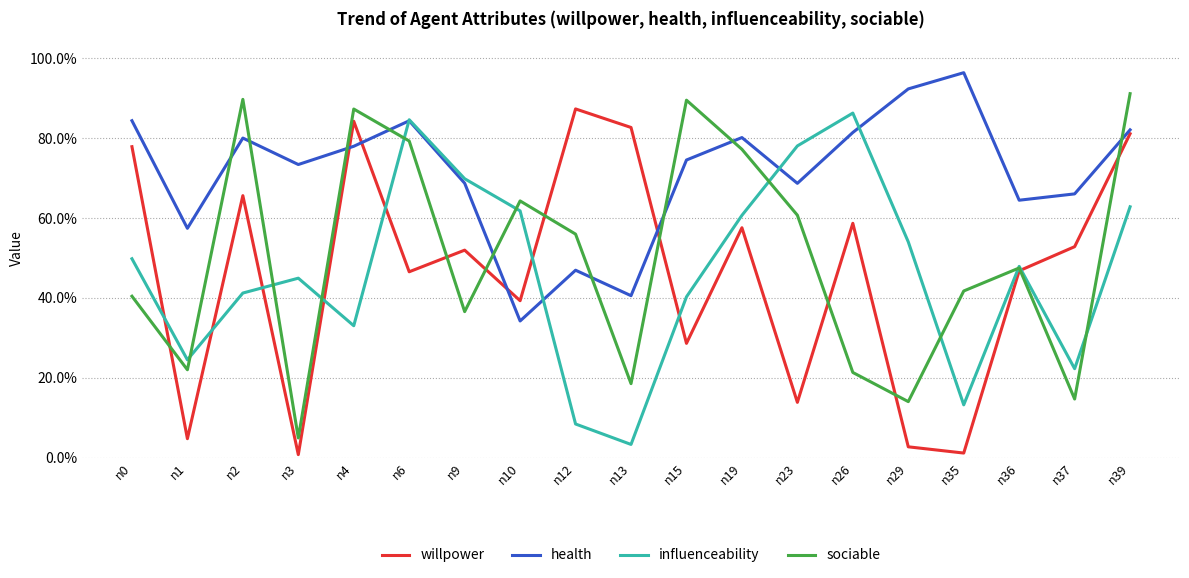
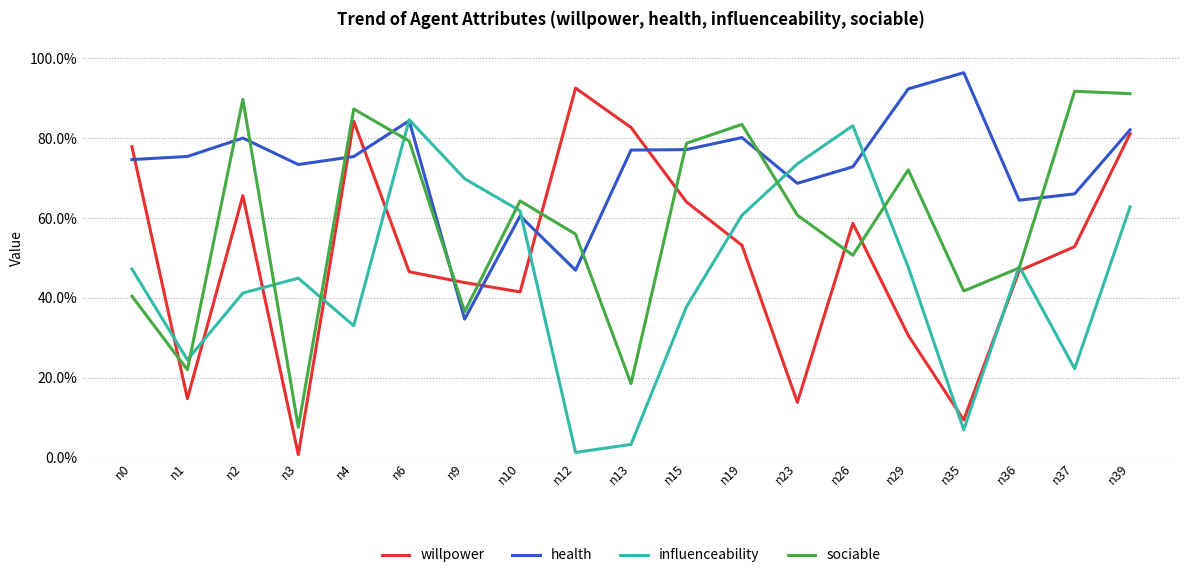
health, n0: 84% -> 75%
influenceability, n0: 50% -> 47%
willpower, n1: 5% -> 15%
health, n1: 57% -> 75%
sociable, n3: 5% -> 8%
health, n4: 78% -> 75%
willpower, n9: 52% -> 44%
health, n9: 69% -> 35%
willpower, n10: 39% -> 41%
health, n10: 34% -> 61%
willpower, n12: 87% -> 93%
influenceability, n12: 8% -> 1%
health, n13: 41% -> 77%
willpower, n15: 29% -> 64%
health, n15: 75% -> 77%
influenceability, n15: 40% -> 38%
sociable, n15: 90% -> 79%
willpower, n19: 58% -> 53%
sociable, n19: 77% -> 83%
influenceability, n23: 78% -> 74%
health, n26: 81% -> 73%
influenceability, n26: 86% -> 83%
sociable, n26: 21% -> 51%
willpower, n29: 3% -> 31%
influenceability, n29: 54% -> 48%
sociable, n29: 14% -> 72%
willpower, n35: 1% -> 9%
influenceability, n35: 13% -> 7%
sociable, n37: 15% -> 92%
